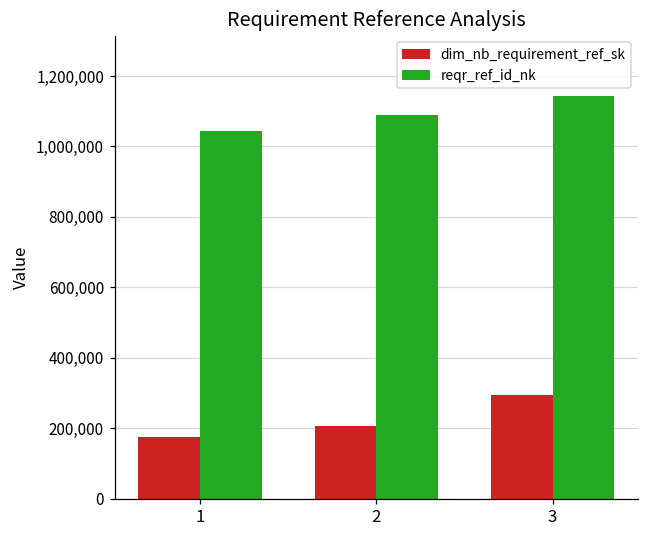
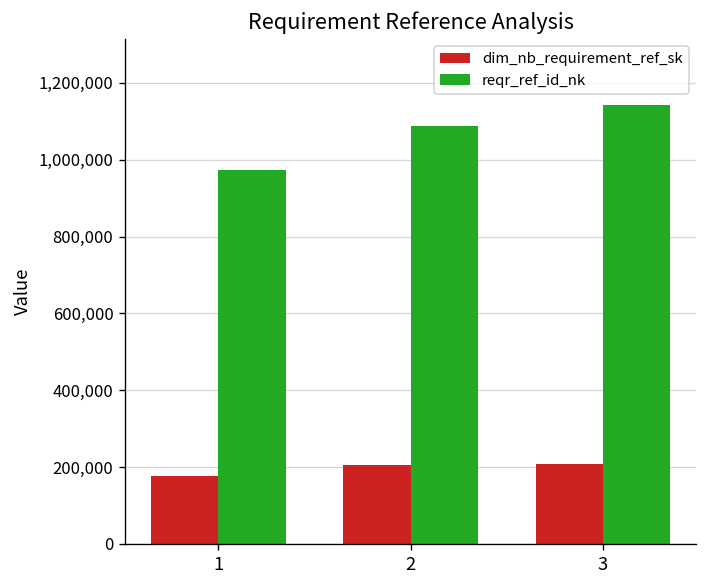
reqr_ref_id_nk, 1: 1,040,000 -> 970,000
dim_nb_requirement_ref_sk, 3: 290,000 -> 210,000
